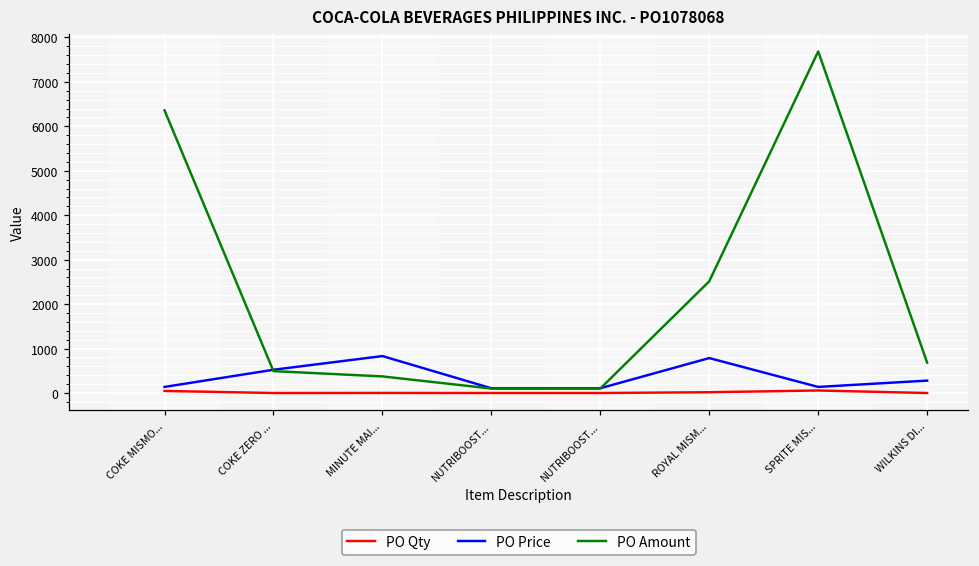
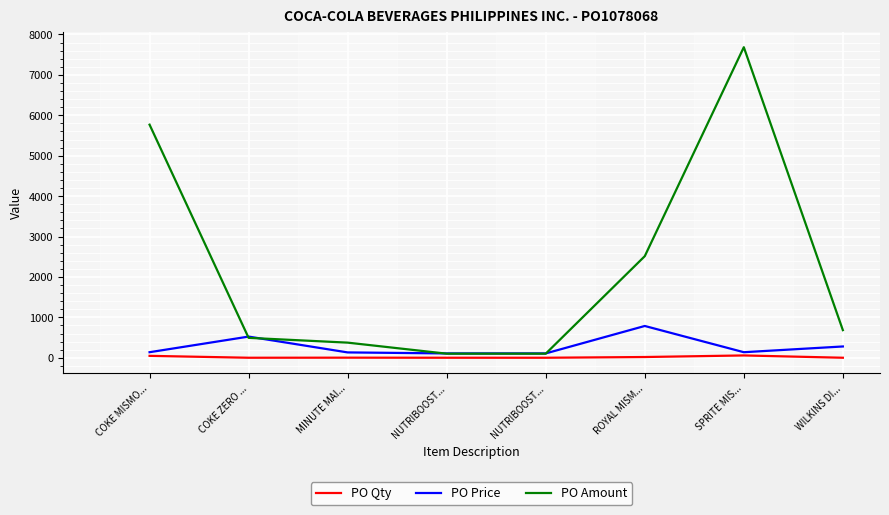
PO Amount, COKE MISMO...: 6400 -> 5800
PO Price, MINUTE MAI...: 800 -> 100
